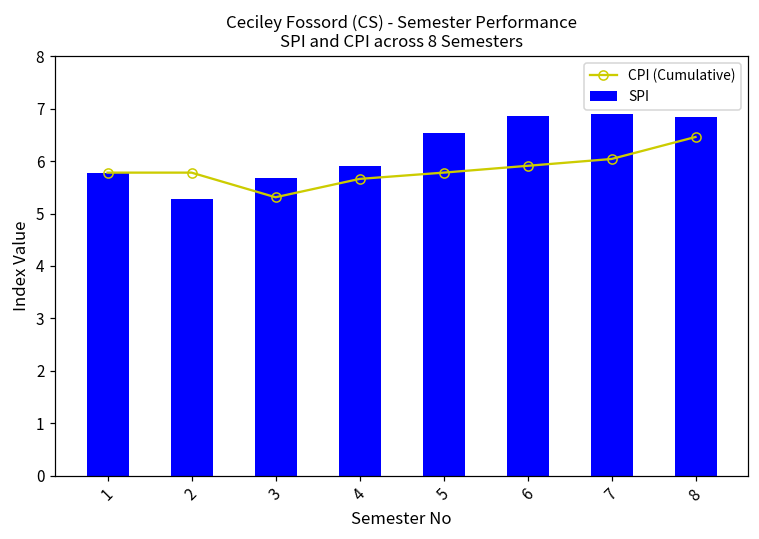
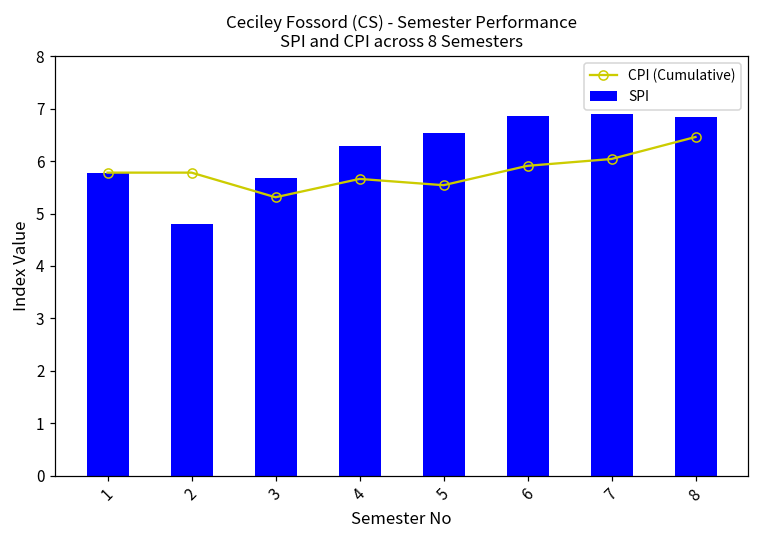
SPI, 2: 5.3 -> 4.8
SPI, 4: 5.9 -> 6.3
CPI (Cumulative), 5: 5.8 -> 5.5
